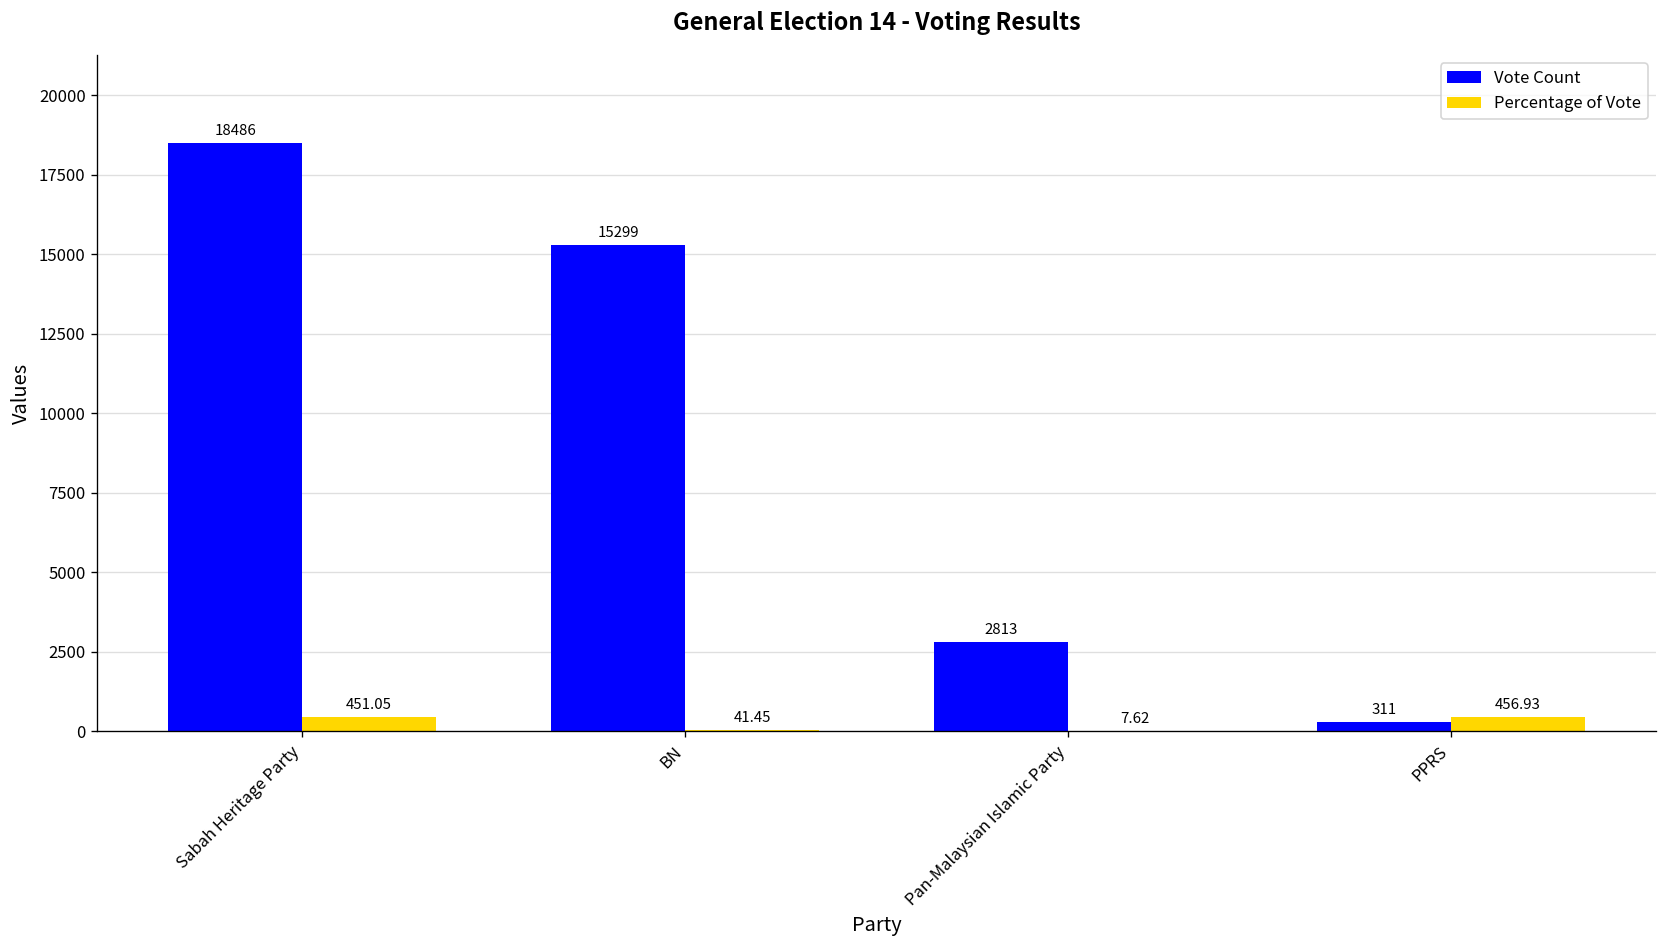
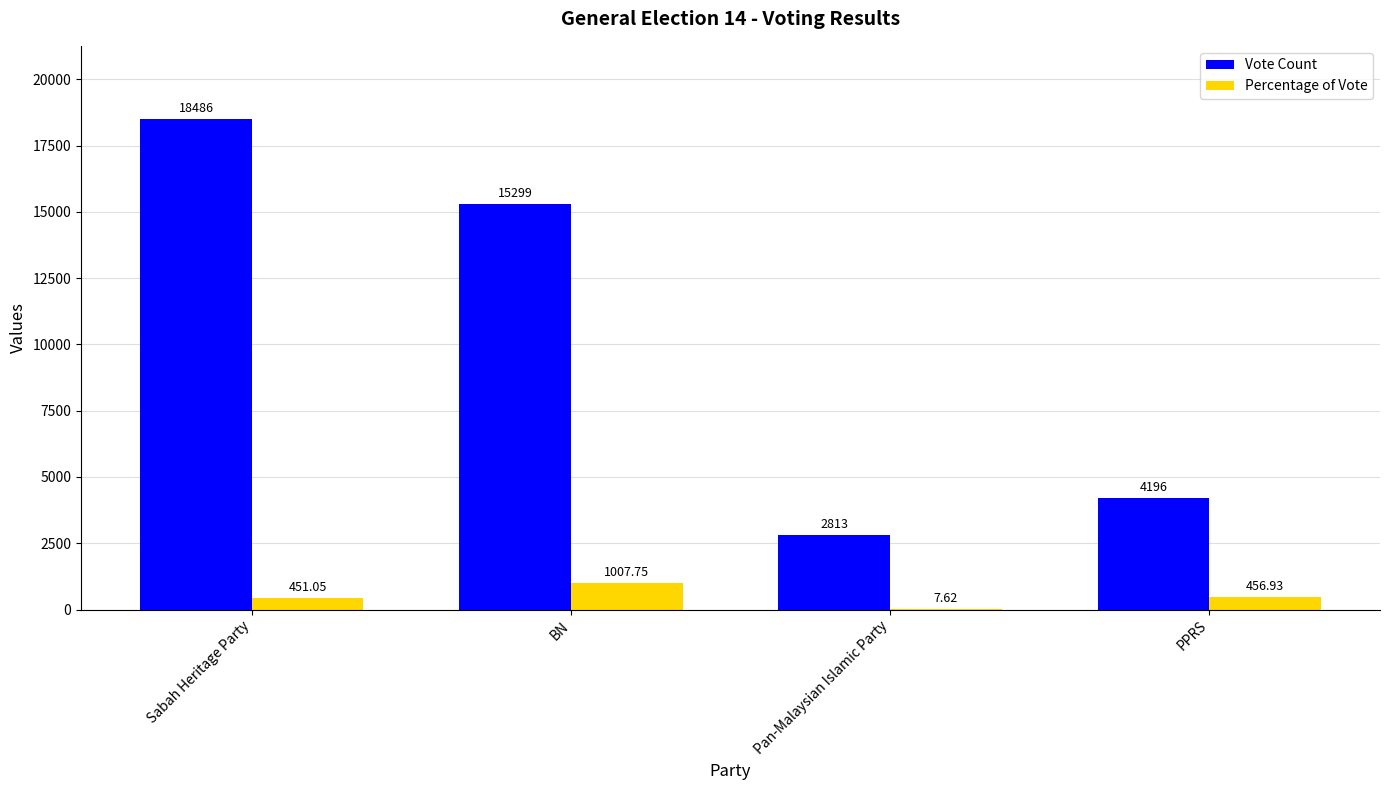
Percentage of Vote, BN: 41.45 -> 1007.75
Vote Count, PPRS: 311 -> 4196
